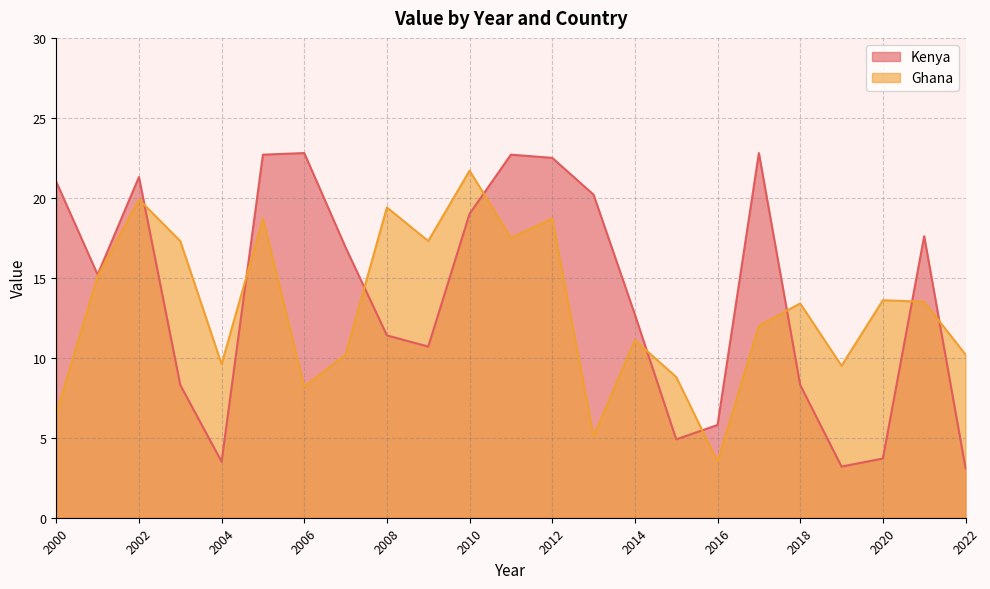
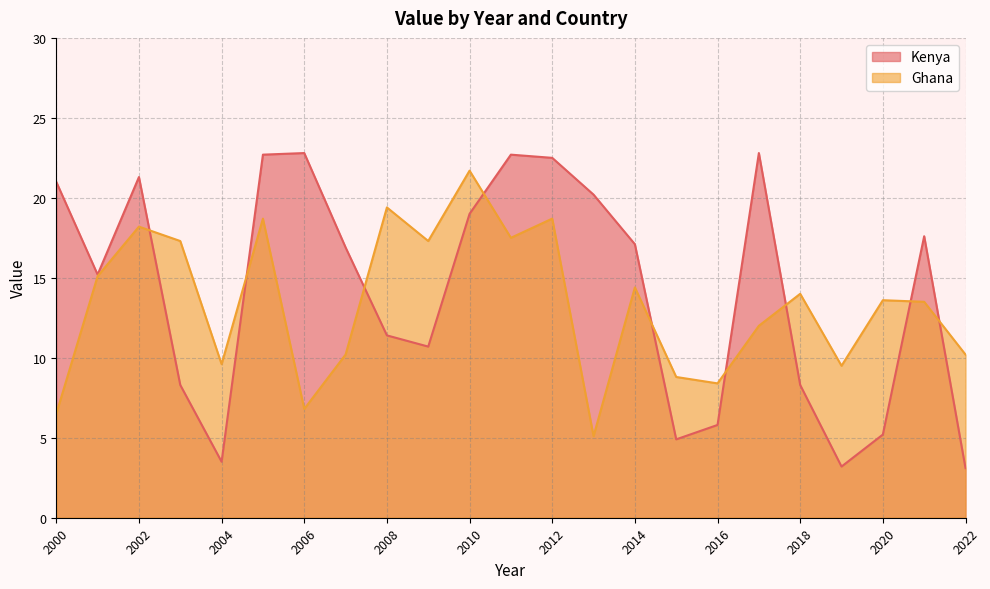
Ghana, 2002: 19.9 -> 18.2
Ghana, 2006: 8.2 -> 6.8
Kenya, 2014: 12.7 -> 17.1
Ghana, 2014: 11.1 -> 14.4
Ghana, 2016: 3.5 -> 8.4
Ghana, 2018: 13.4 -> 14.0
Kenya, 2020: 3.7 -> 5.2
